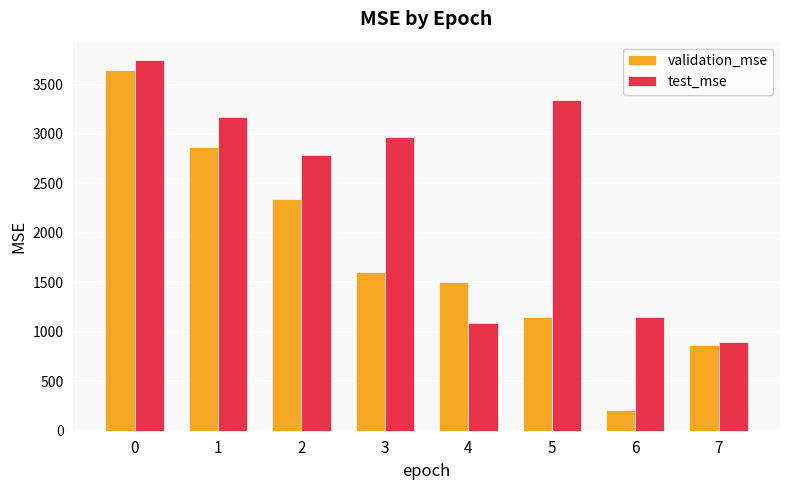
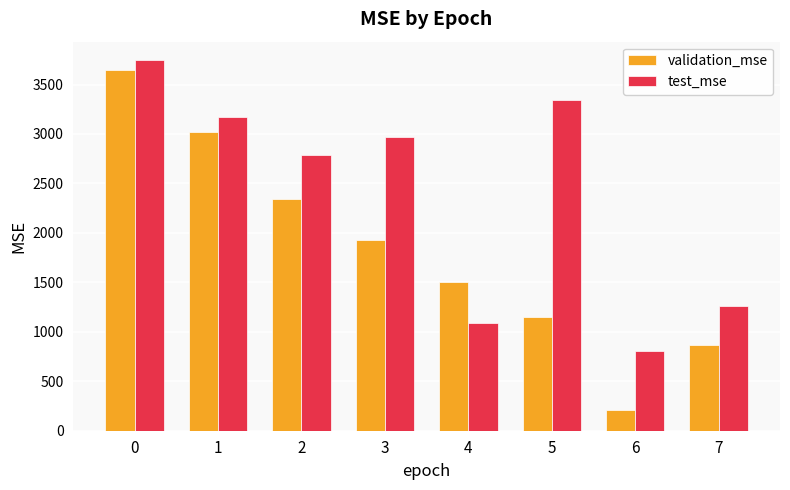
validation_mse, 1: 2900 -> 3000
validation_mse, 3: 1600 -> 1900
test_mse, 6: 1100 -> 800
test_mse, 7: 900 -> 1300
